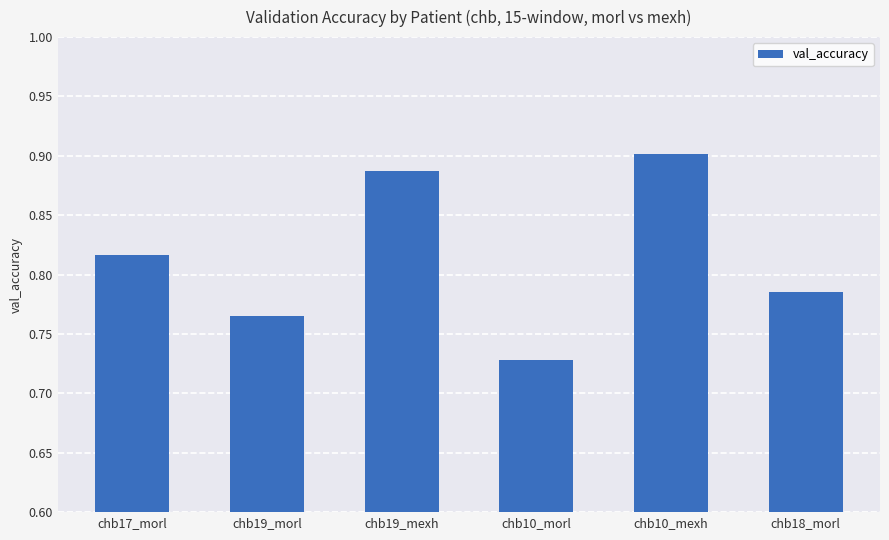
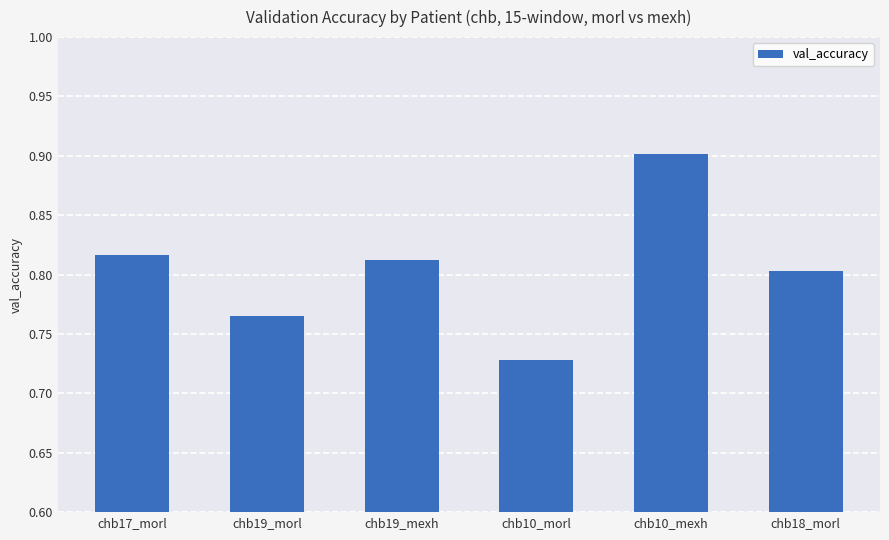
chb19_mexh: 0.887 -> 0.812
chb18_morl: 0.785 -> 0.803
